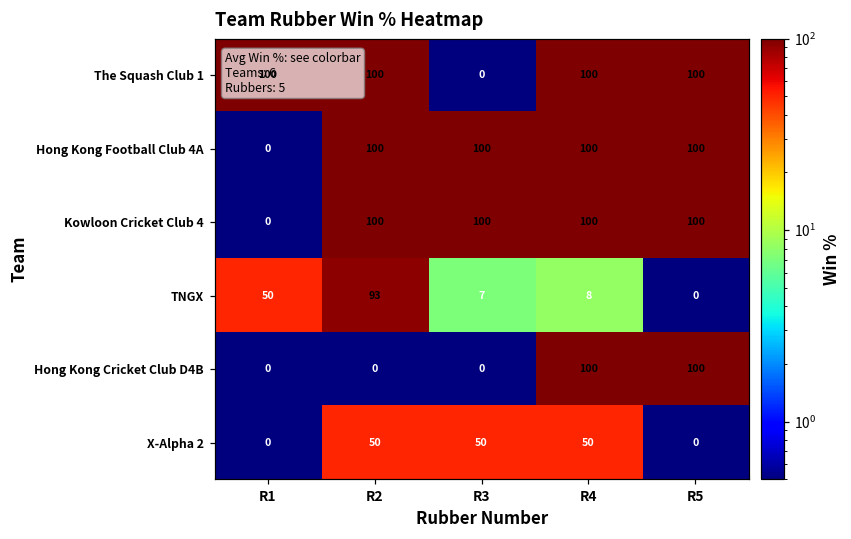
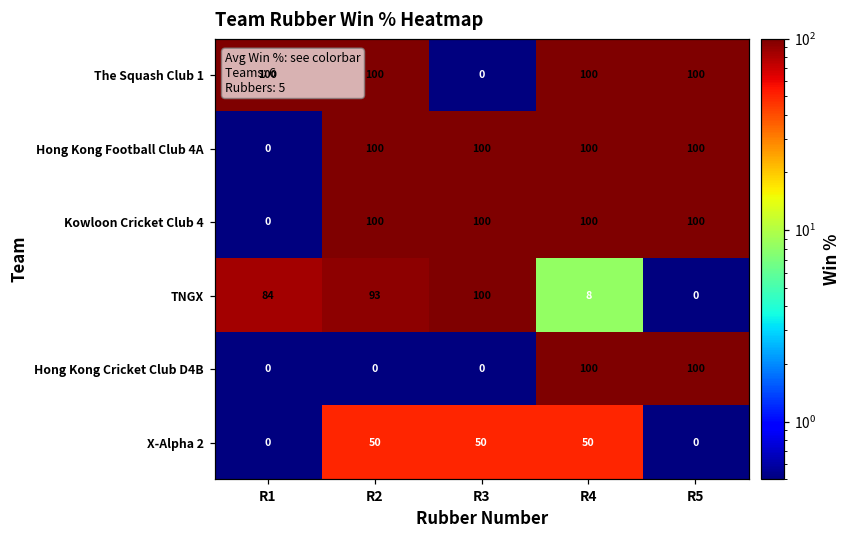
TNGX, R1: 50 -> 84
TNGX, R3: 7 -> 100
